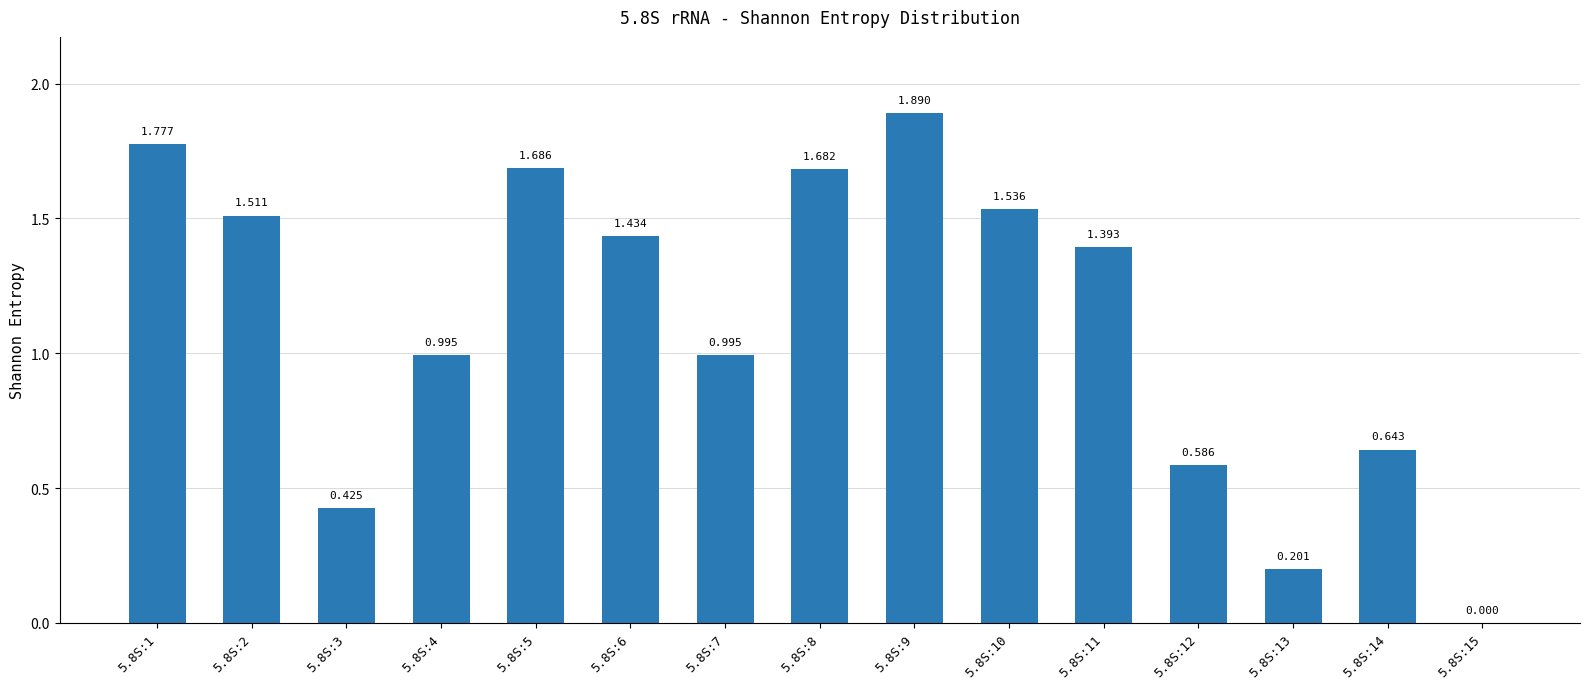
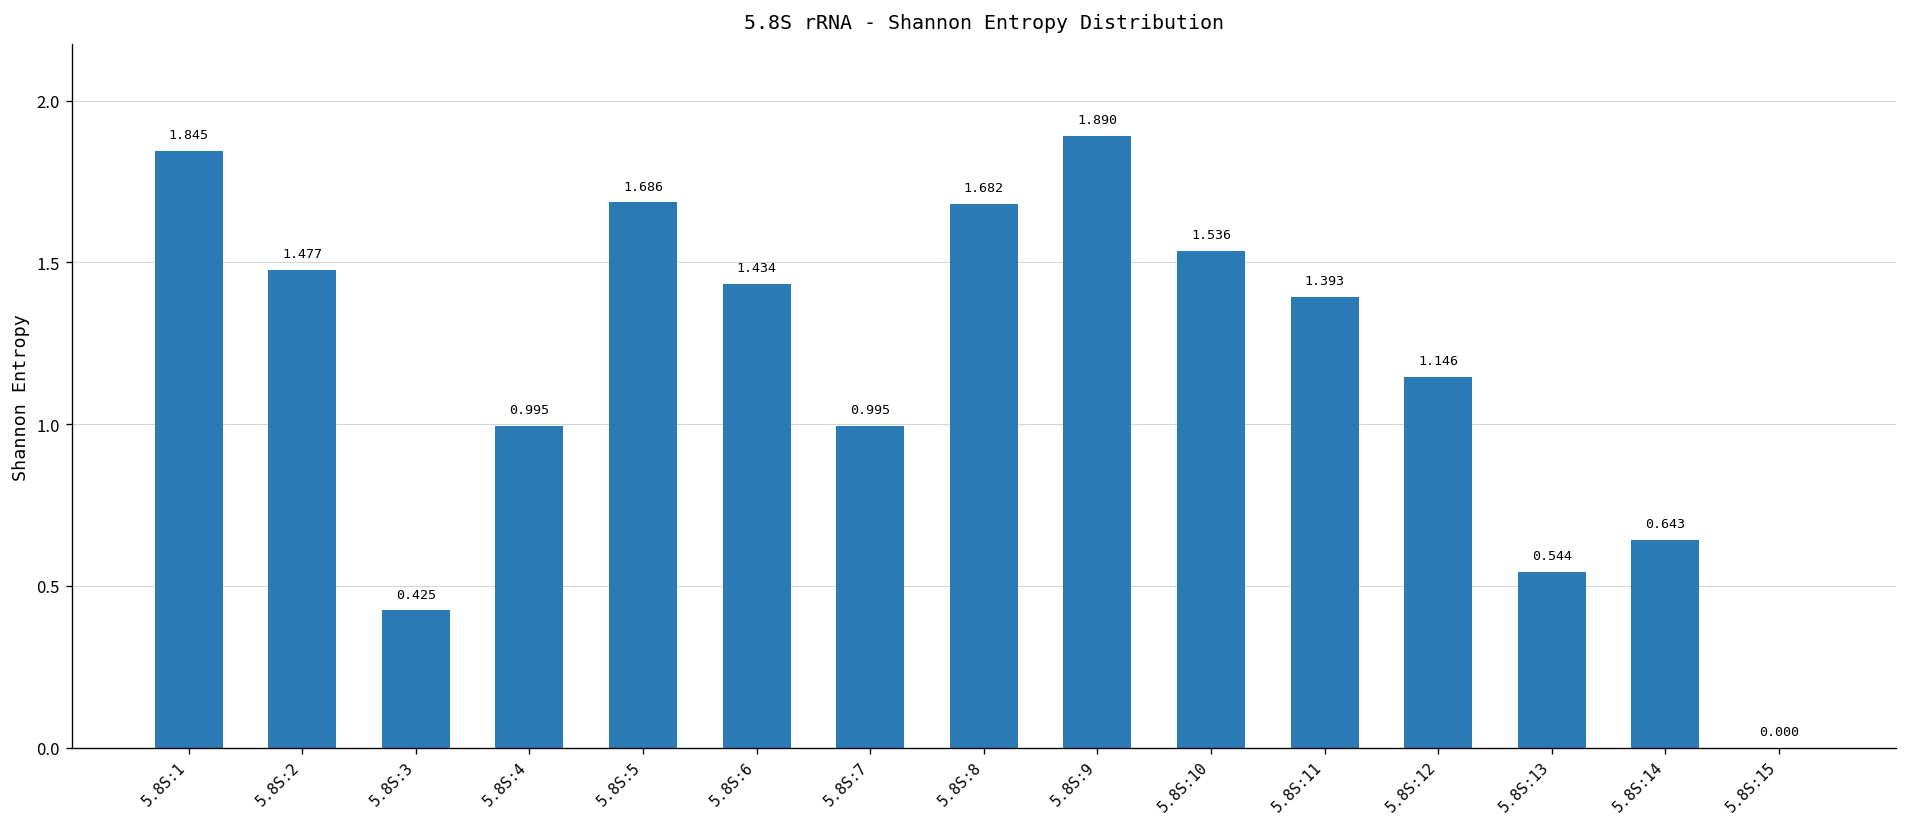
5.8S:1: 1.777 -> 1.845
5.8S:2: 1.511 -> 1.477
5.8S:12: 0.586 -> 1.146
5.8S:13: 0.201 -> 0.544
